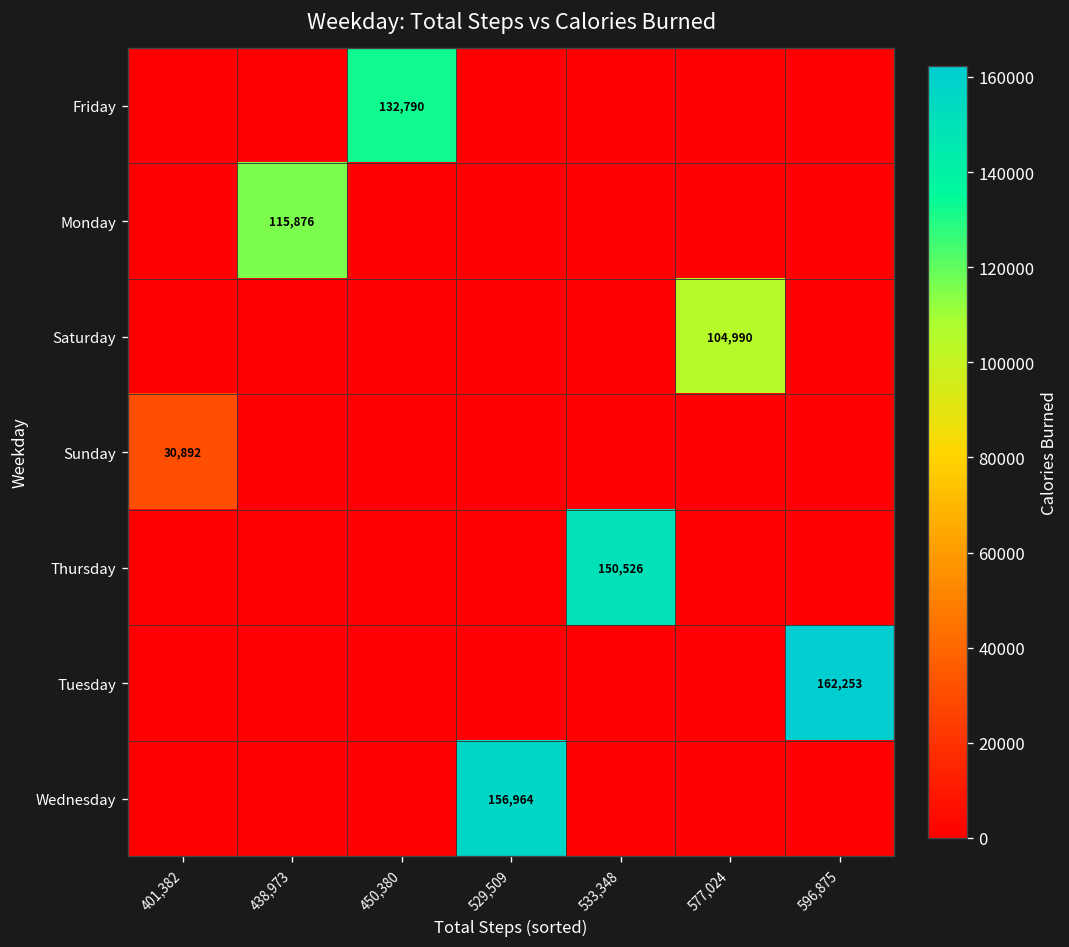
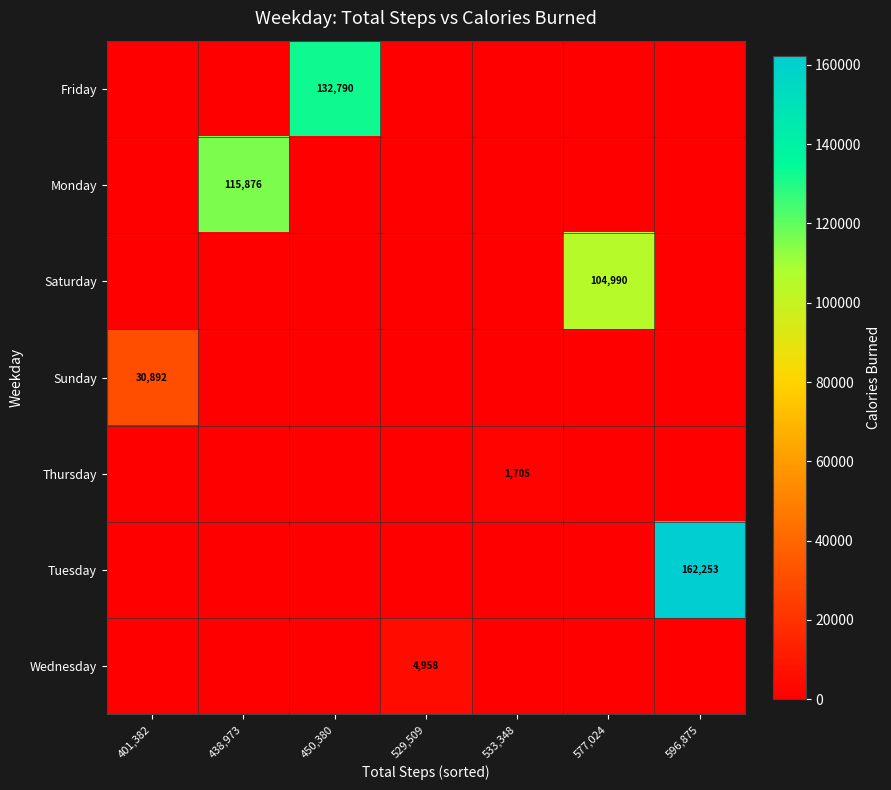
Thursday, 533,348: 150,526 -> 1,705
Wednesday, 529,509: 156,964 -> 4,958
